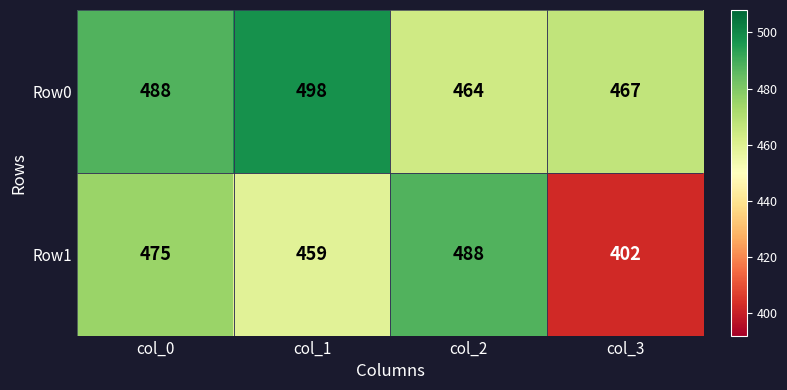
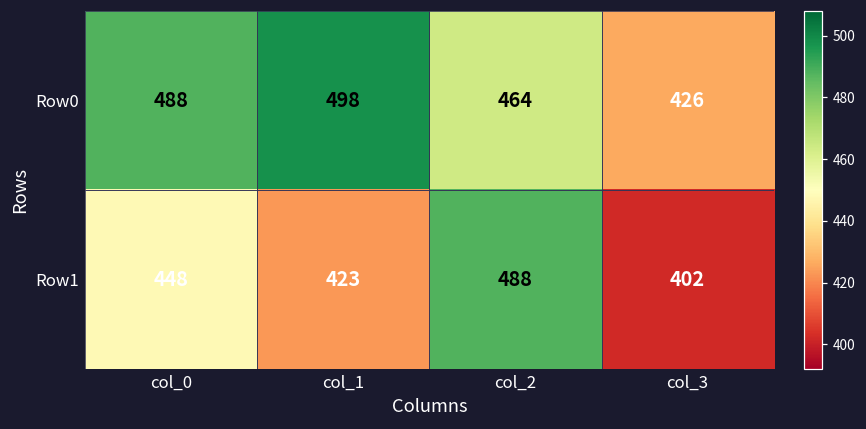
Row0, col_3: 467 -> 426
Row1, col_0: 475 -> 448
Row1, col_1: 459 -> 423
